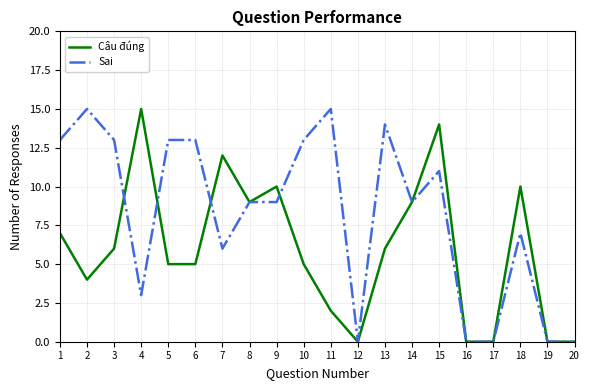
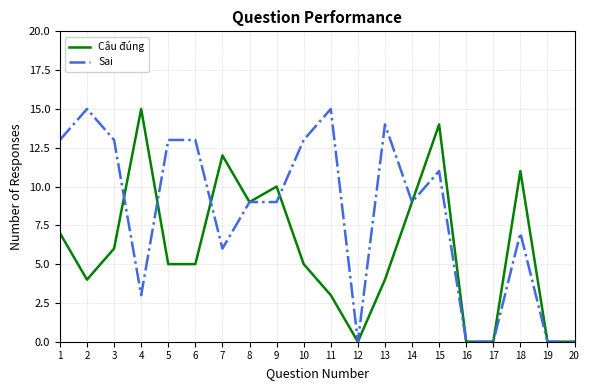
Câu đúng, 11: 2 -> 3
Câu đúng, 13: 6 -> 4
Câu đúng, 18: 10 -> 11
